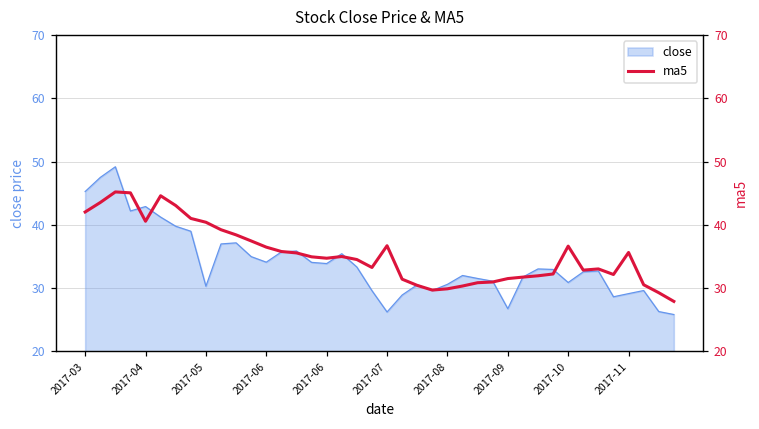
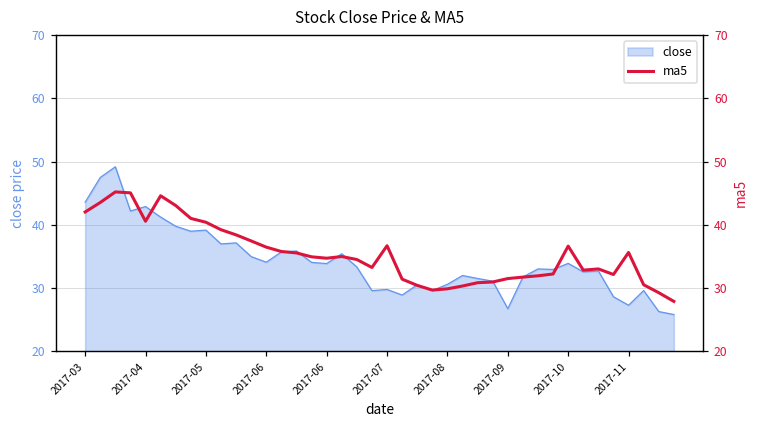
close, 2017-03: 45 -> 44
close, 2017-05: 30 -> 39
close, 2017-07: 26 -> 30
close, 2017-10: 31 -> 34
close, 2017-11: 29 -> 27
